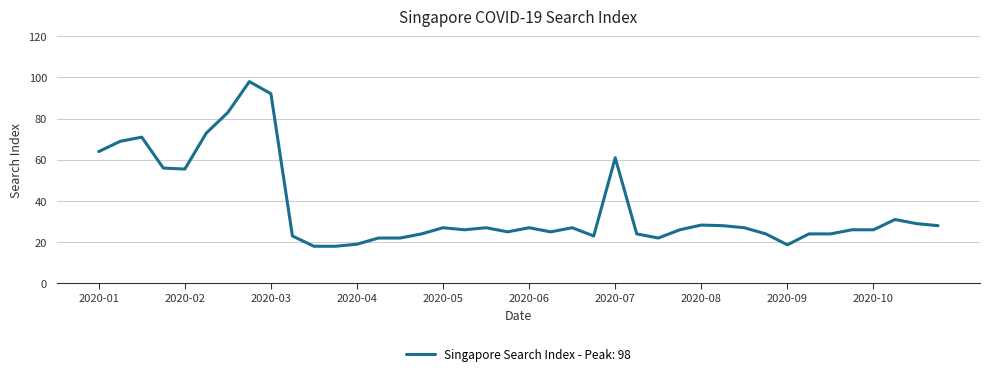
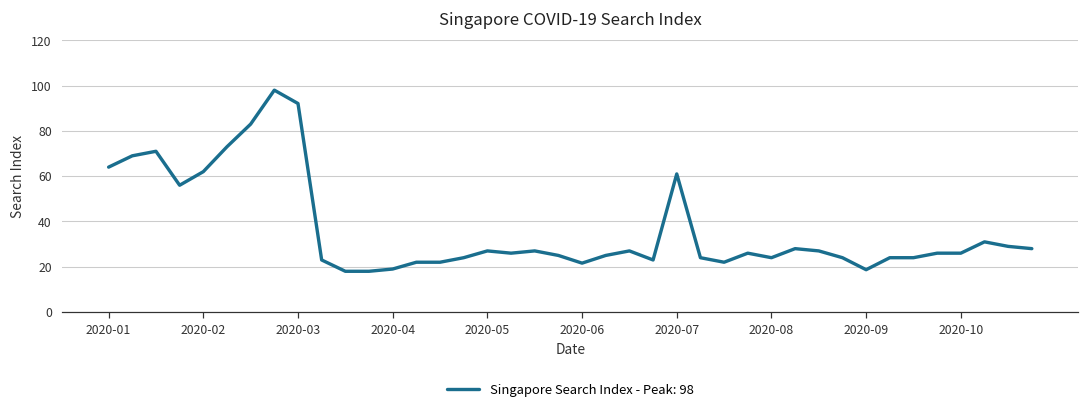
2020-02: 56 -> 62
2020-06: 27 -> 22
2020-08: 28 -> 24
